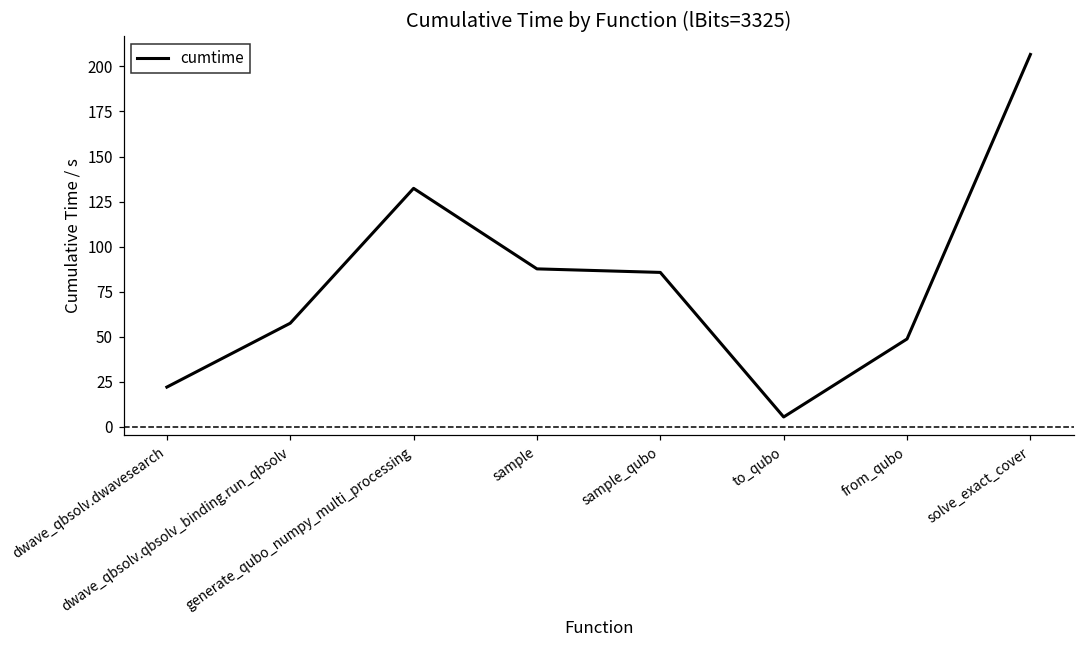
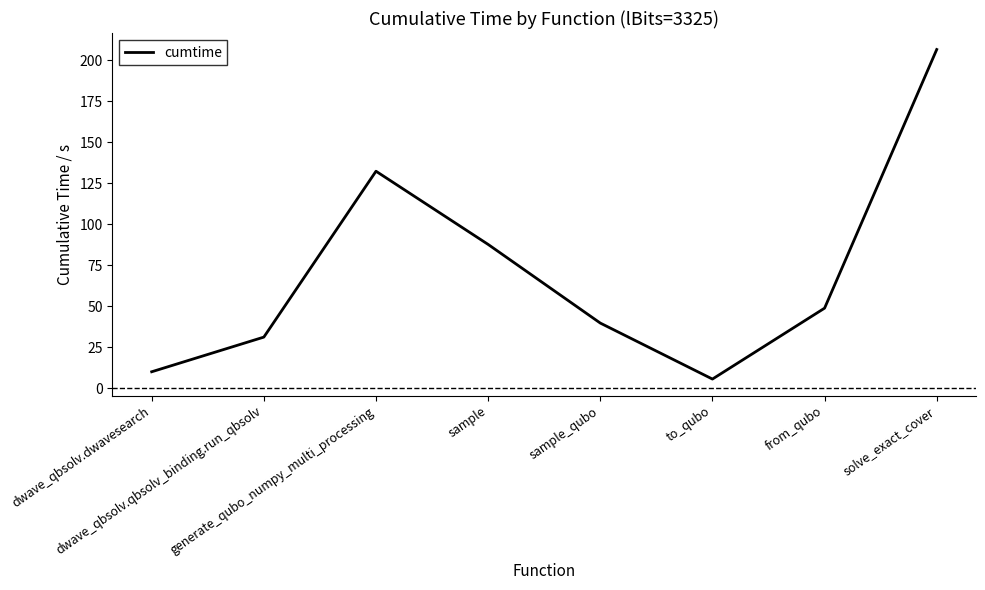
dwave_qbsolv.dwavesearch: 22 -> 10
dwave_qbsolv.qbsolv_binding.run_qbsolv: 58 -> 31
sample_qubo: 86 -> 40
